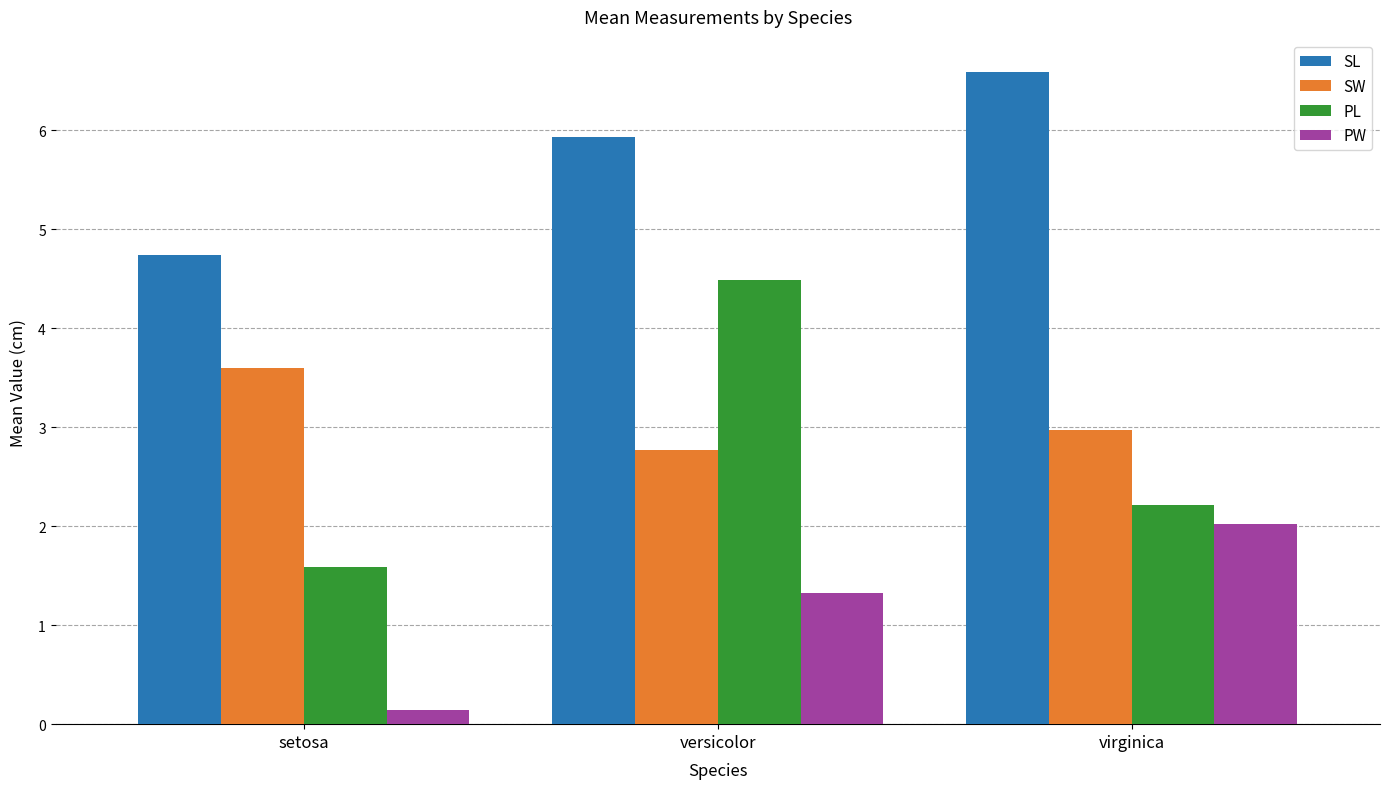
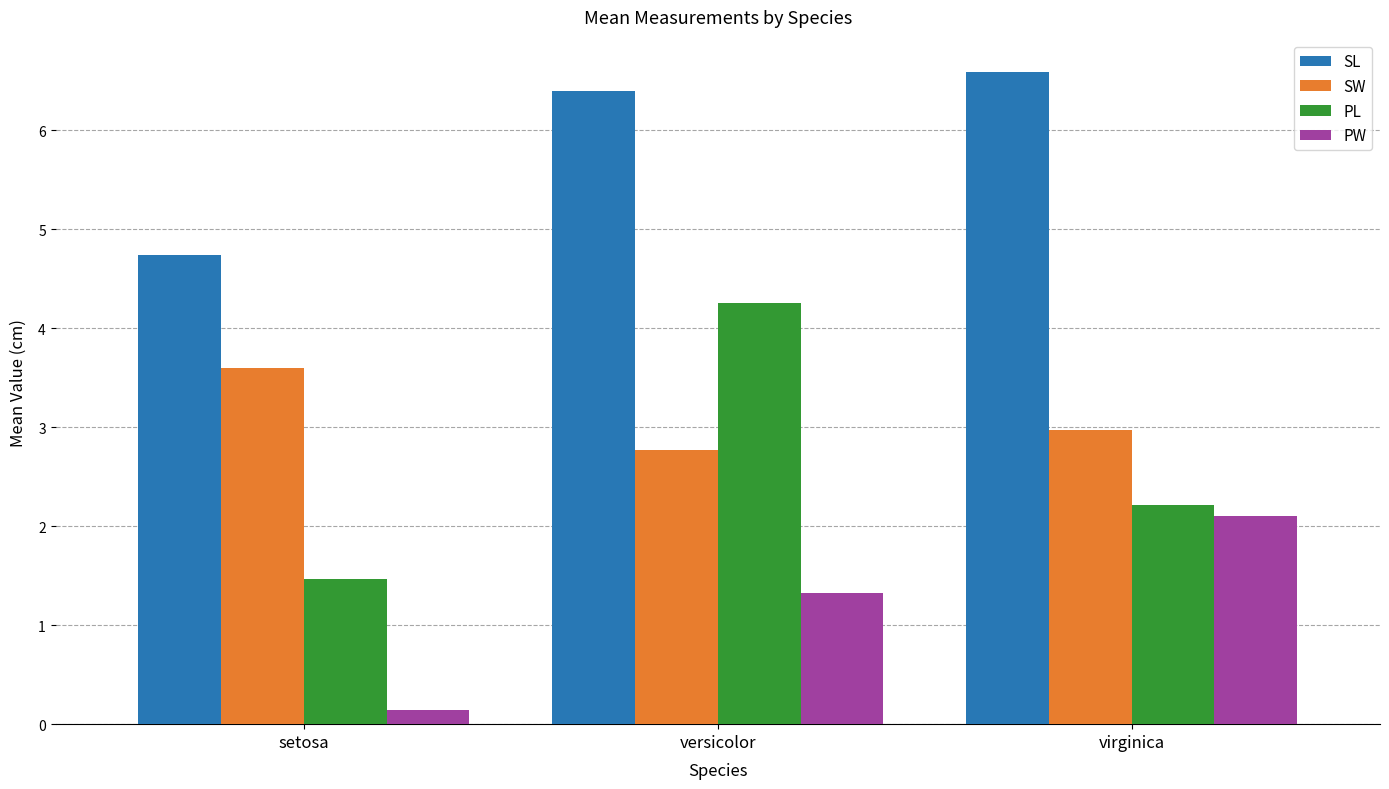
PL, setosa: 1.6 -> 1.5
SL, versicolor: 5.9 -> 6.4
PL, versicolor: 4.5 -> 4.3
PW, virginica: 2.0 -> 2.1
